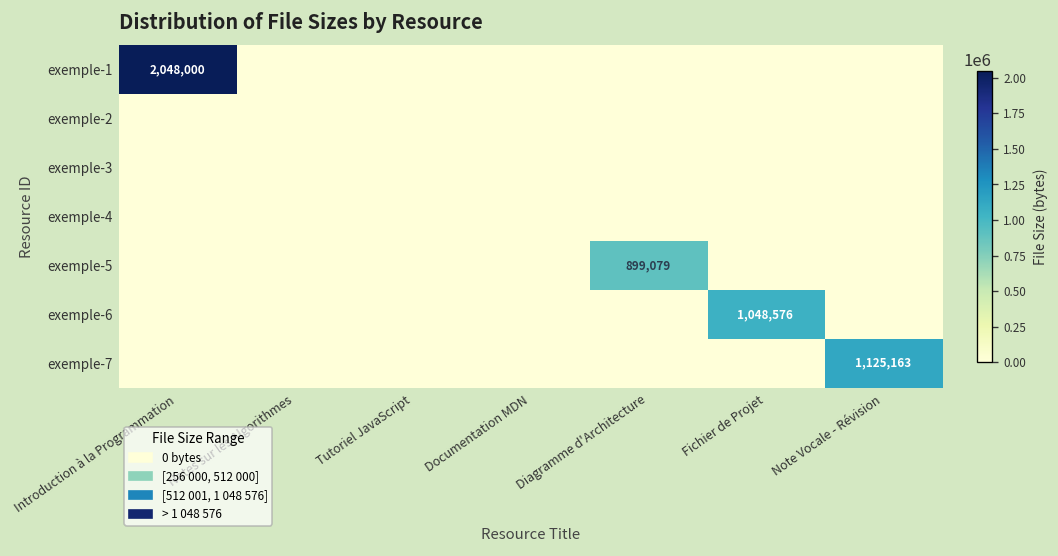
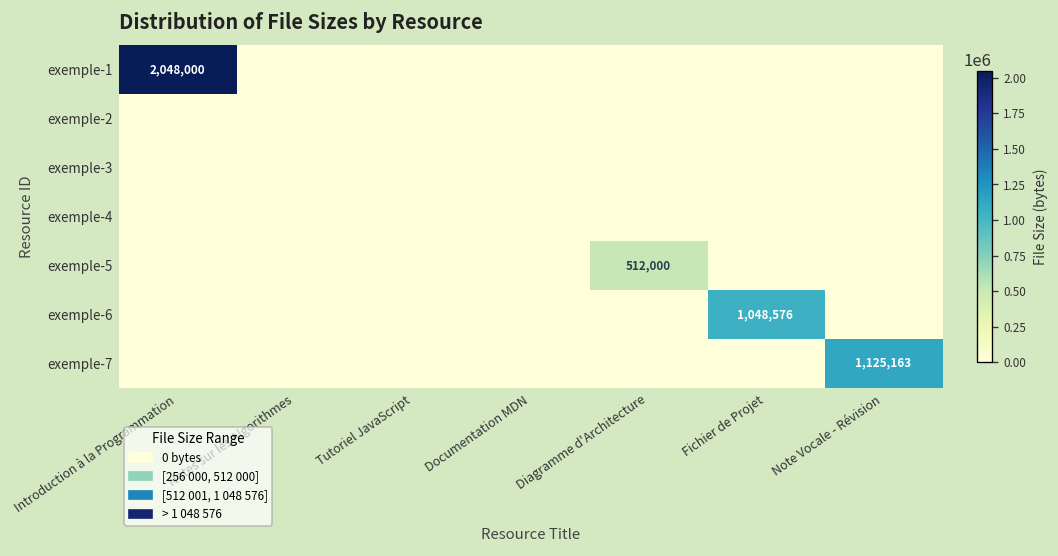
exemple-5, Diagramme d'Architecture: 899,079 -> 512,000
